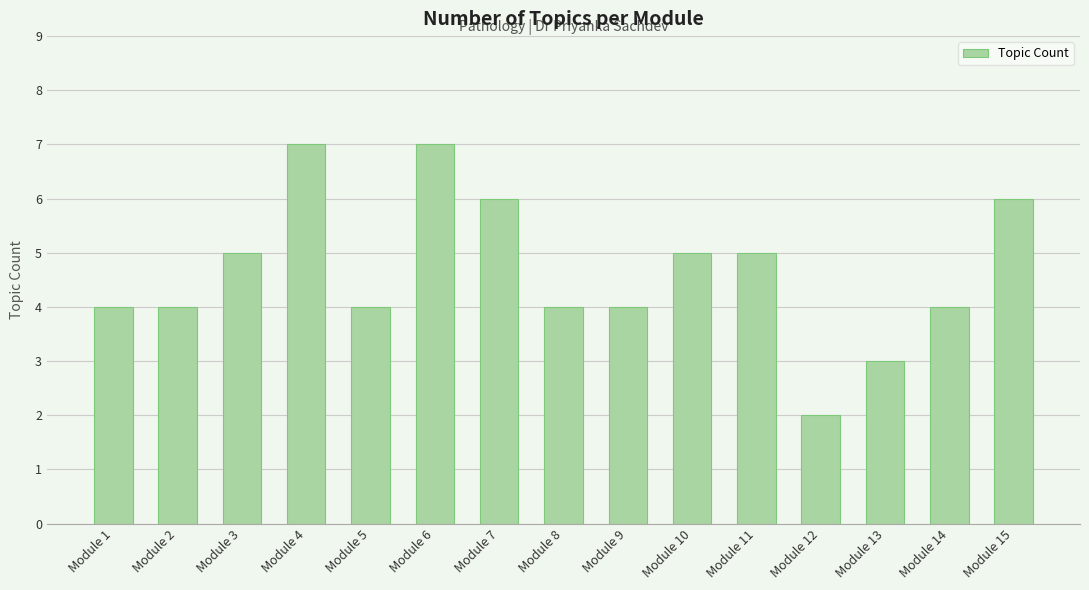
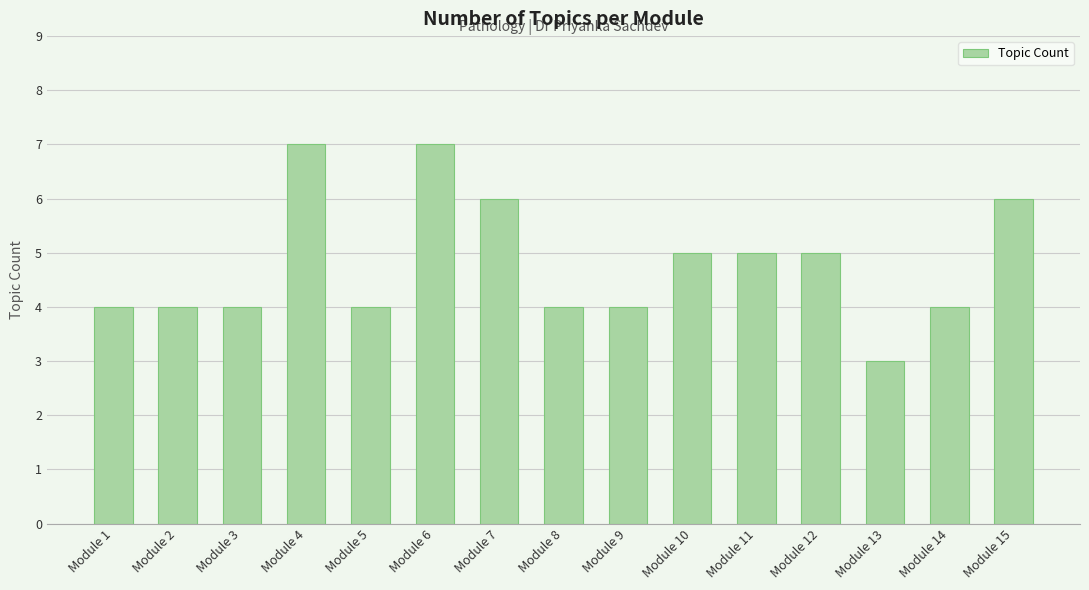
Module 3: 5 -> 4
Module 12: 2 -> 5
